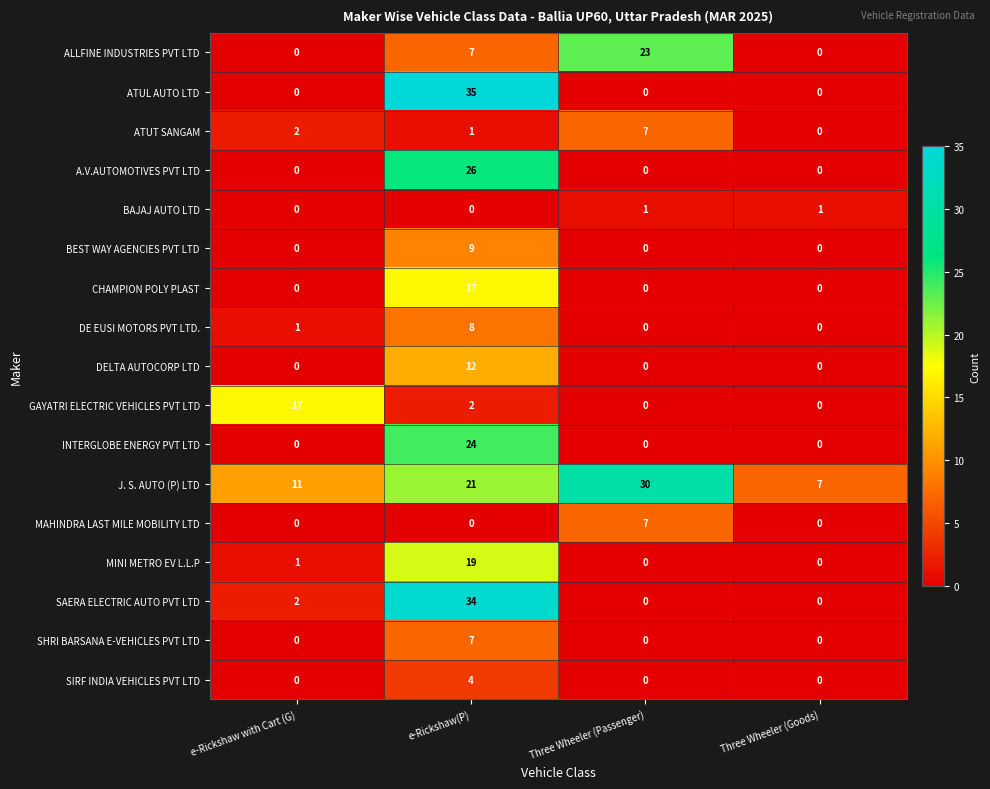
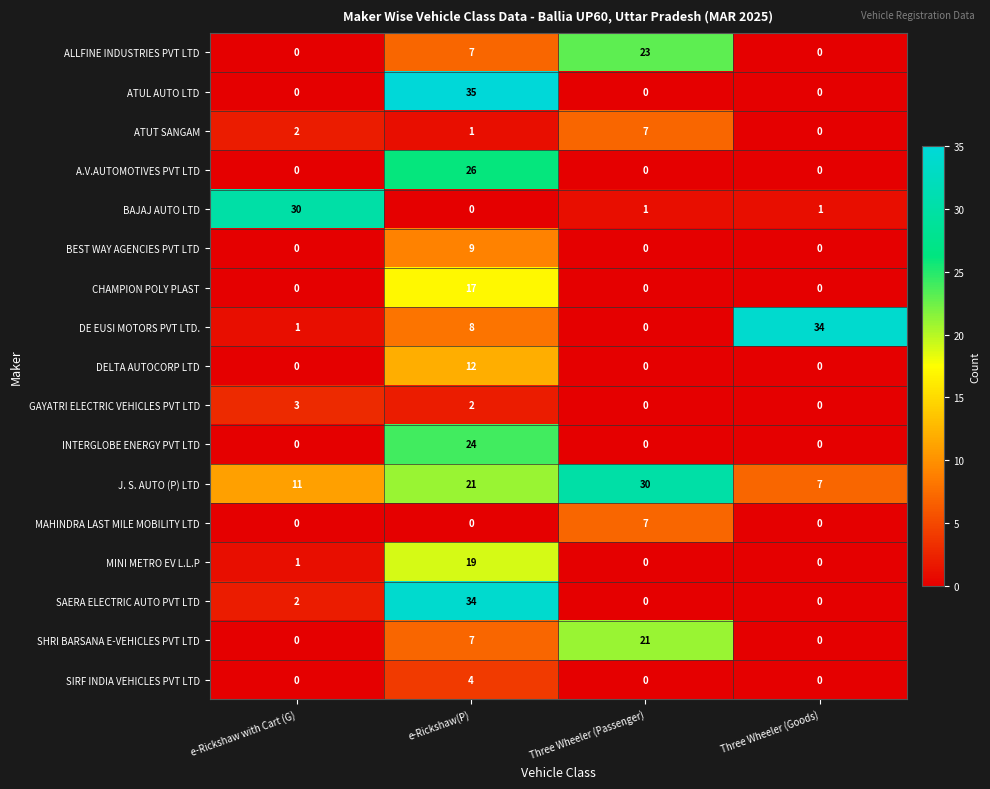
BAJAJ AUTO LTD, e-Rickshaw with Cart (G): 0 -> 30
DE EUSI MOTORS PVT LTD., Three Wheeler (Goods): 0 -> 34
GAYATRI ELECTRIC VEHICLES PVT LTD, e-Rickshaw with Cart (G): 17 -> 3
SHRI BARSANA E-VEHICLES PVT LTD, Three Wheeler (Passenger): 0 -> 21
